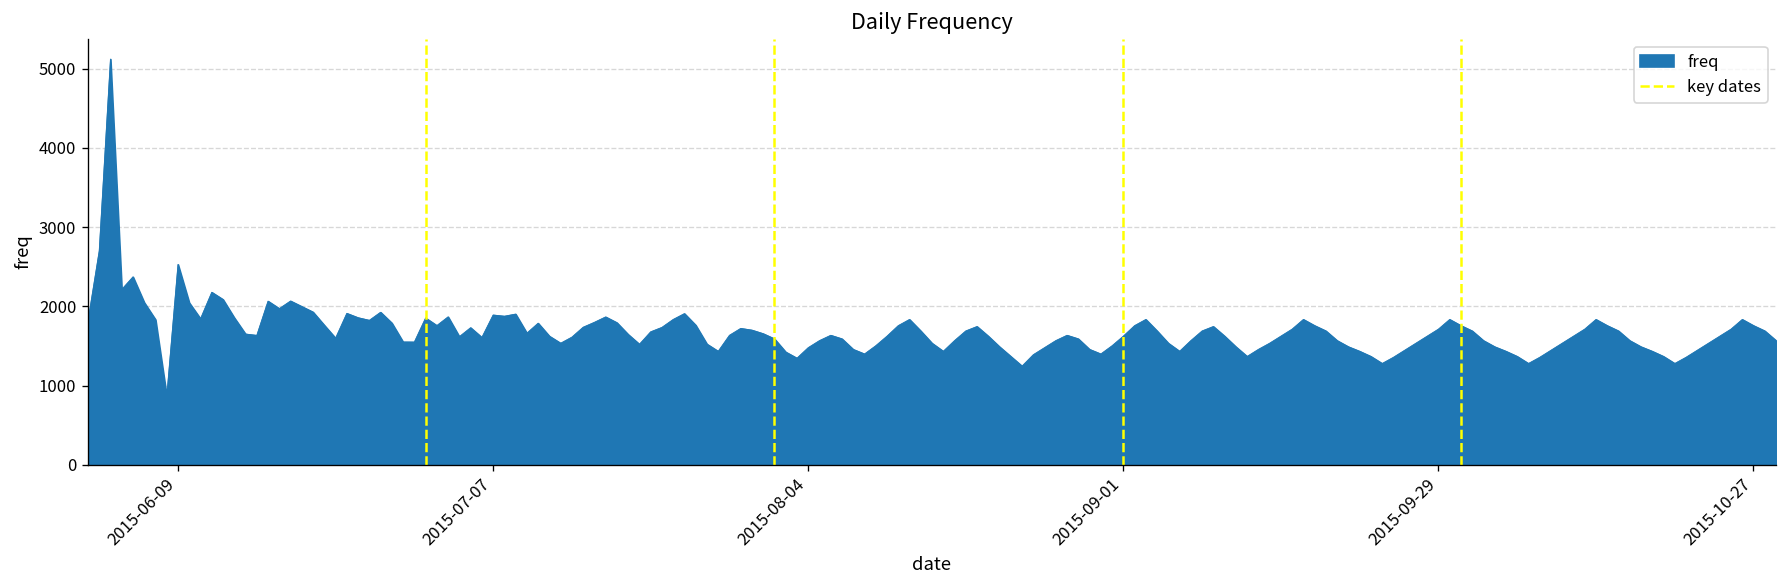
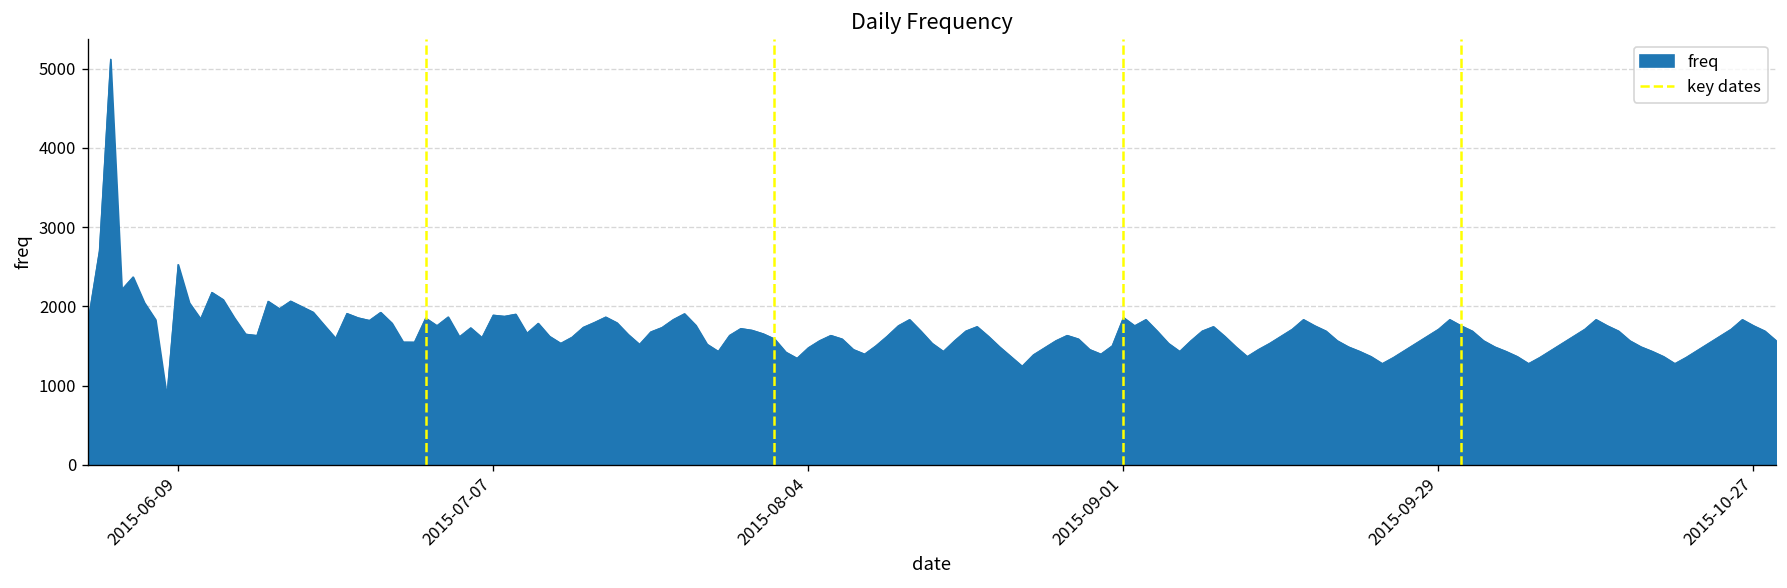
2015-09-01: 1600 -> 1900
